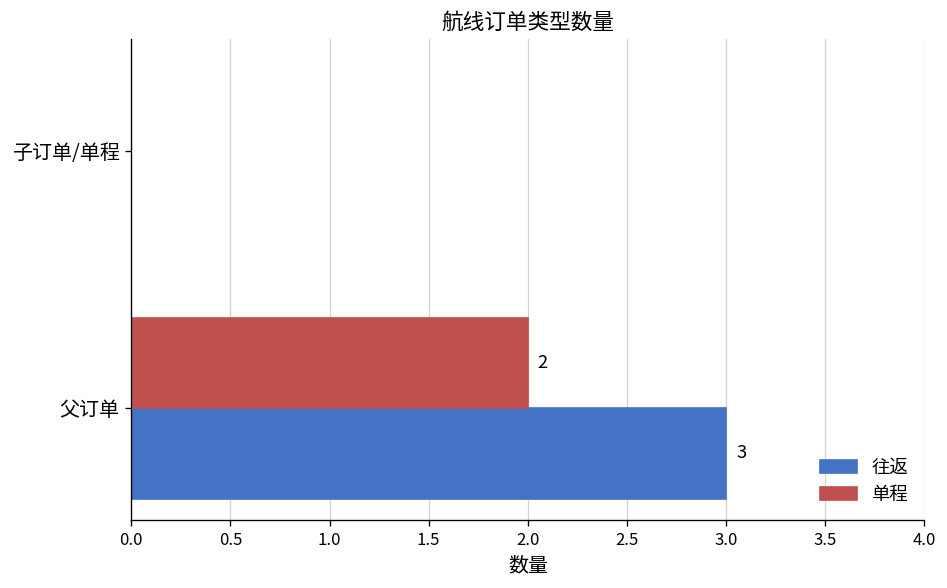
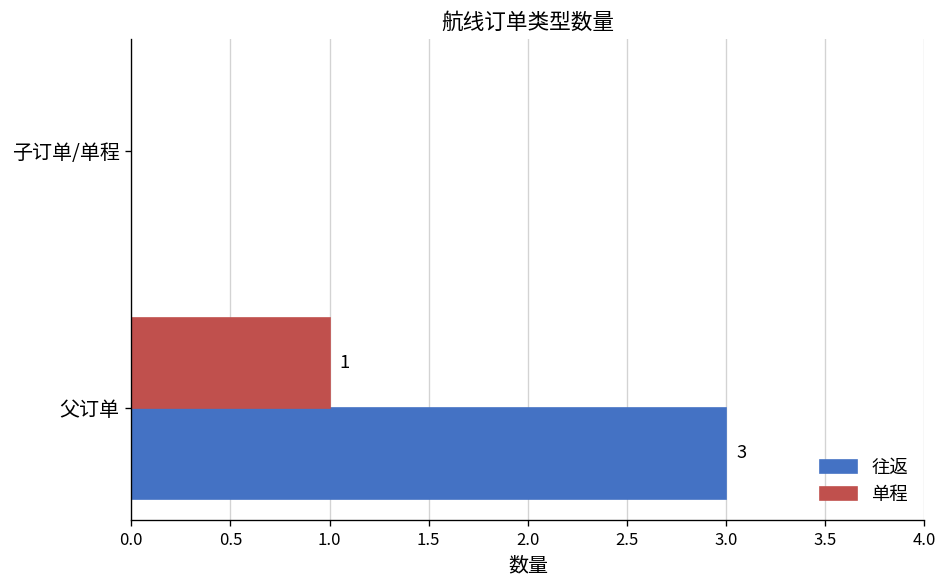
单程, 父订单: 2 -> 1
